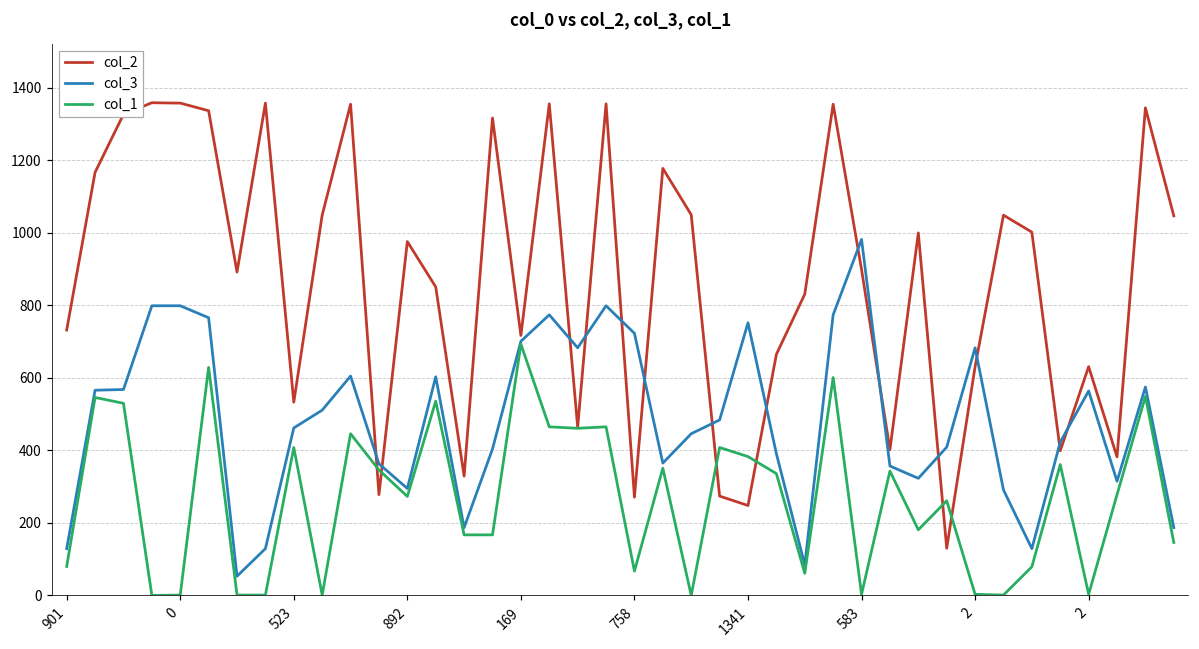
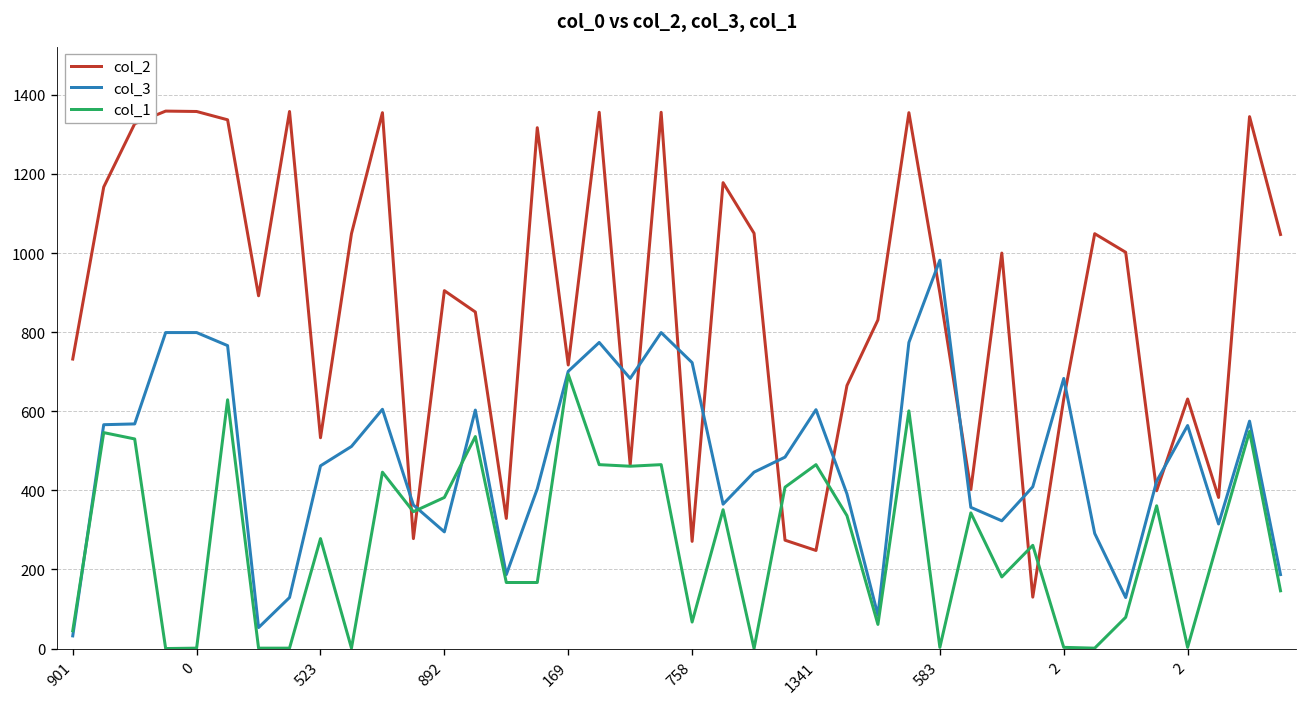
col_3, 901: 130 -> 30
col_1, 901: 80 -> 50
col_1, 523: 410 -> 280
col_2, 892: 980 -> 910
col_1, 892: 270 -> 380
col_3, 1341: 750 -> 600
col_1, 1341: 380 -> 470
